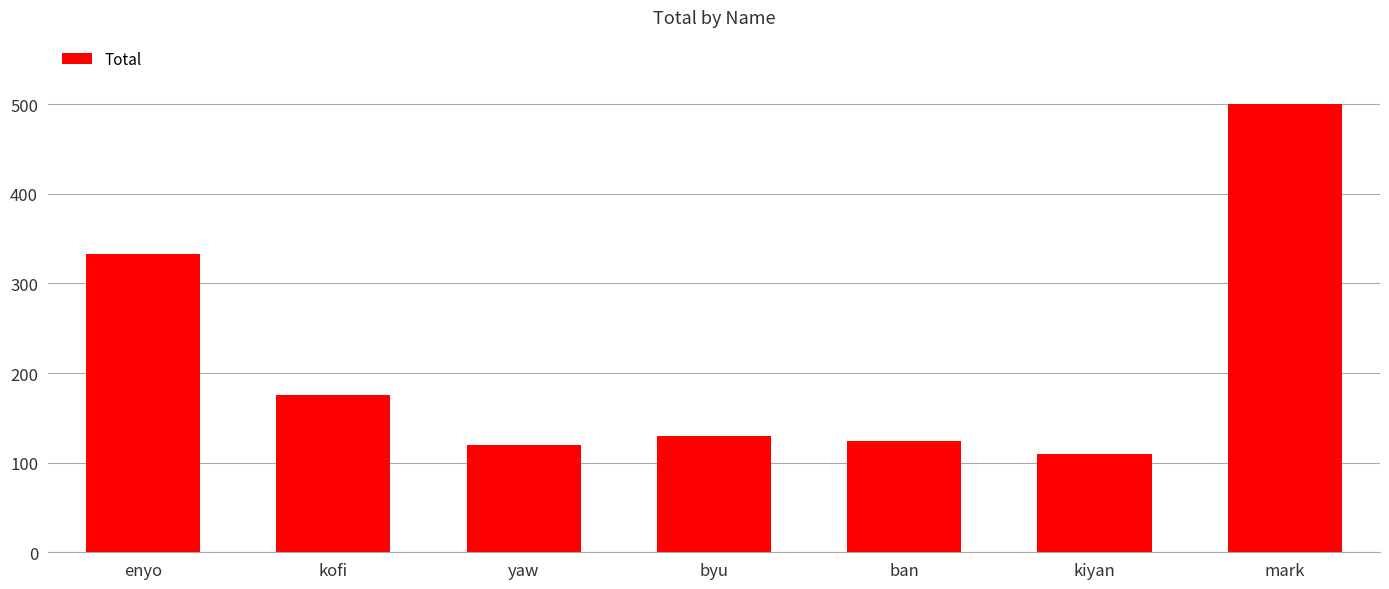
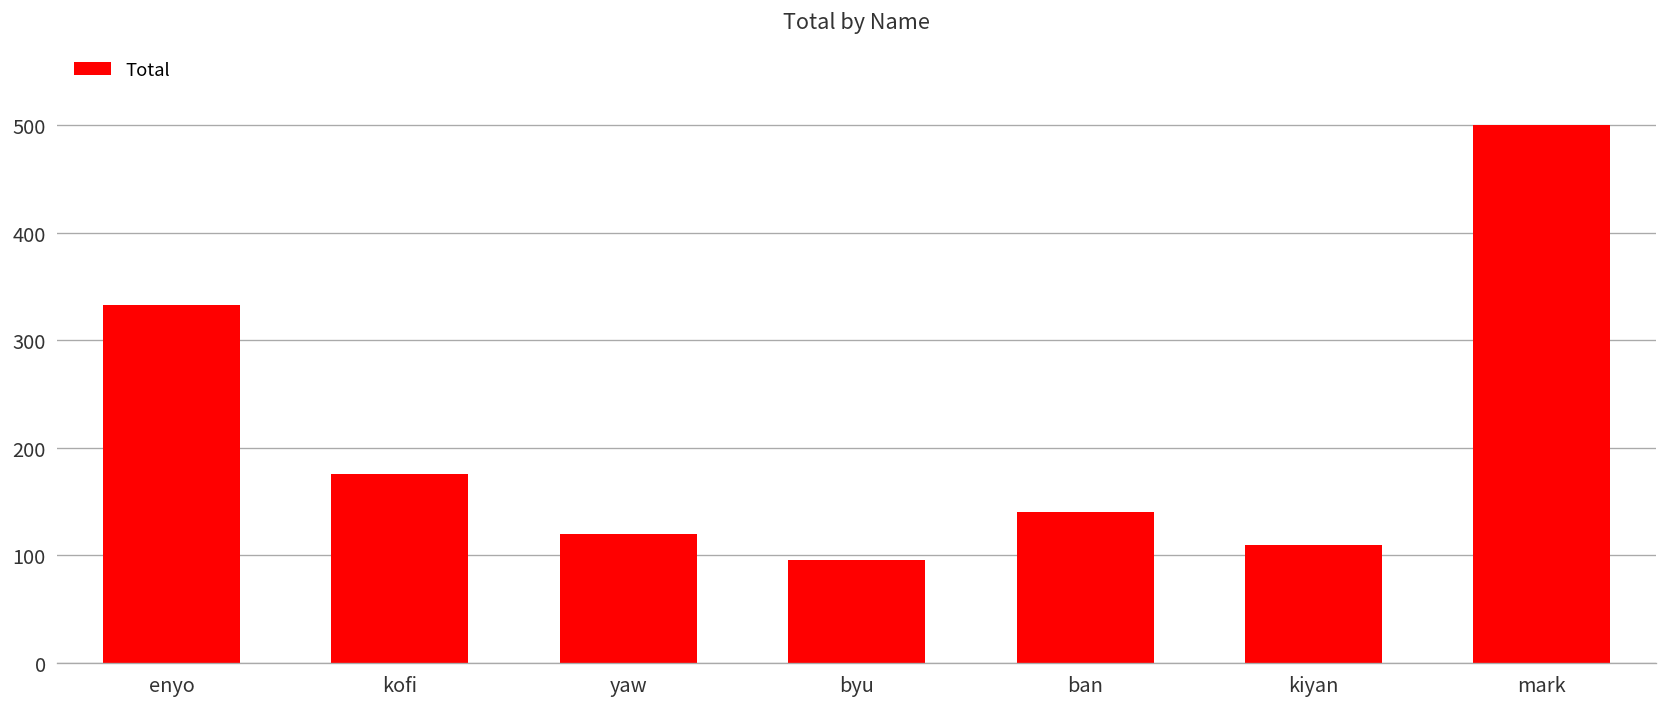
byu: 130 -> 100
ban: 120 -> 140
